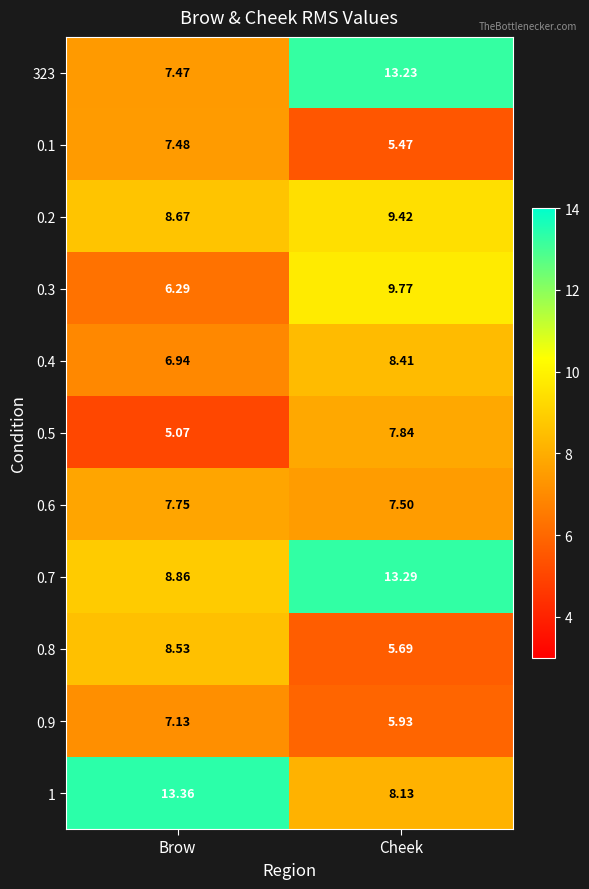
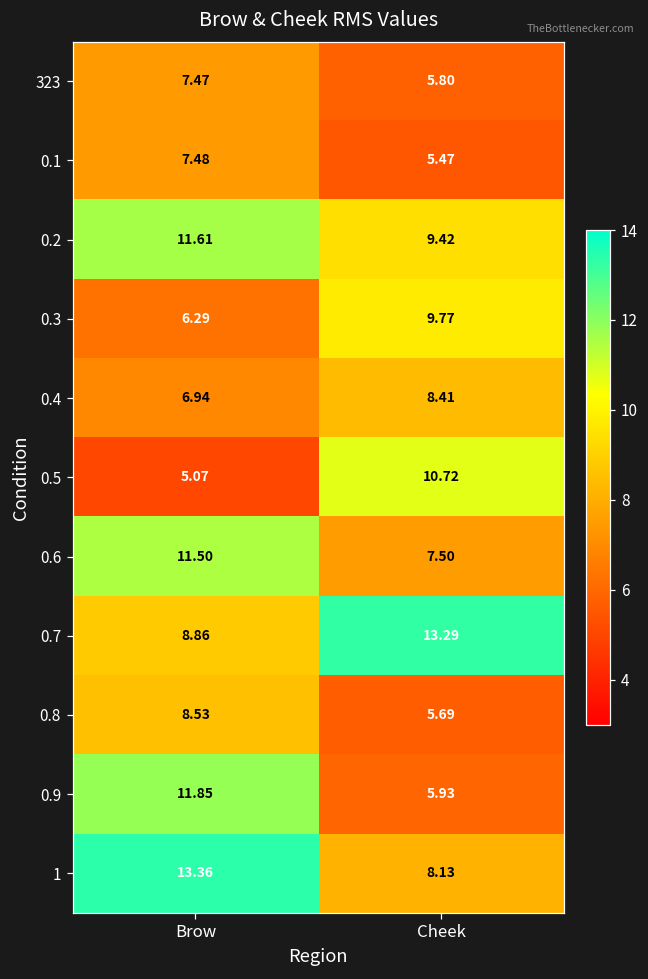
323, Cheek: 13.23 -> 5.80
0.2, Brow: 8.67 -> 11.61
0.5, Cheek: 7.84 -> 10.72
0.6, Brow: 7.75 -> 11.50
0.9, Brow: 7.13 -> 11.85
